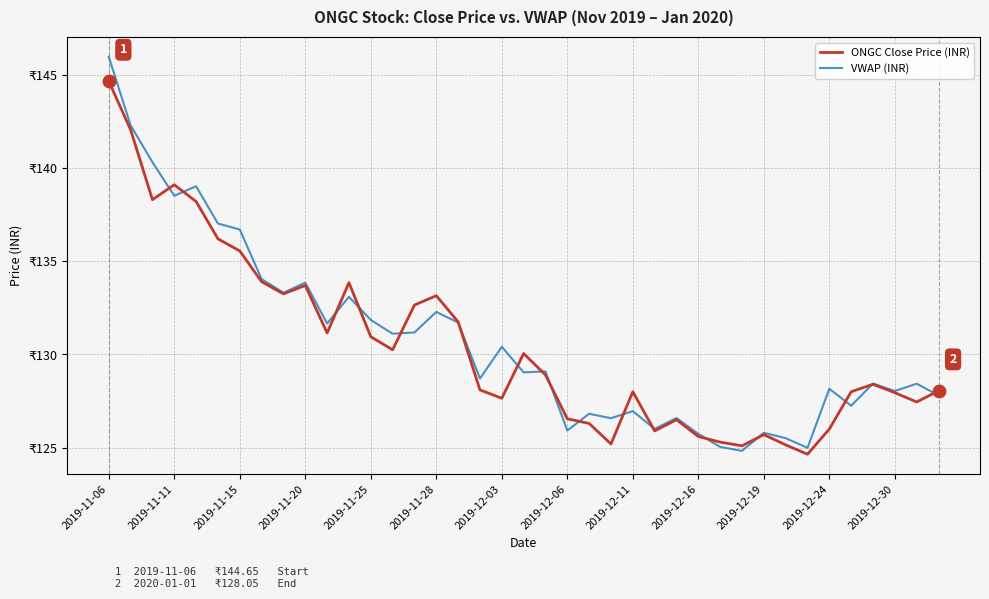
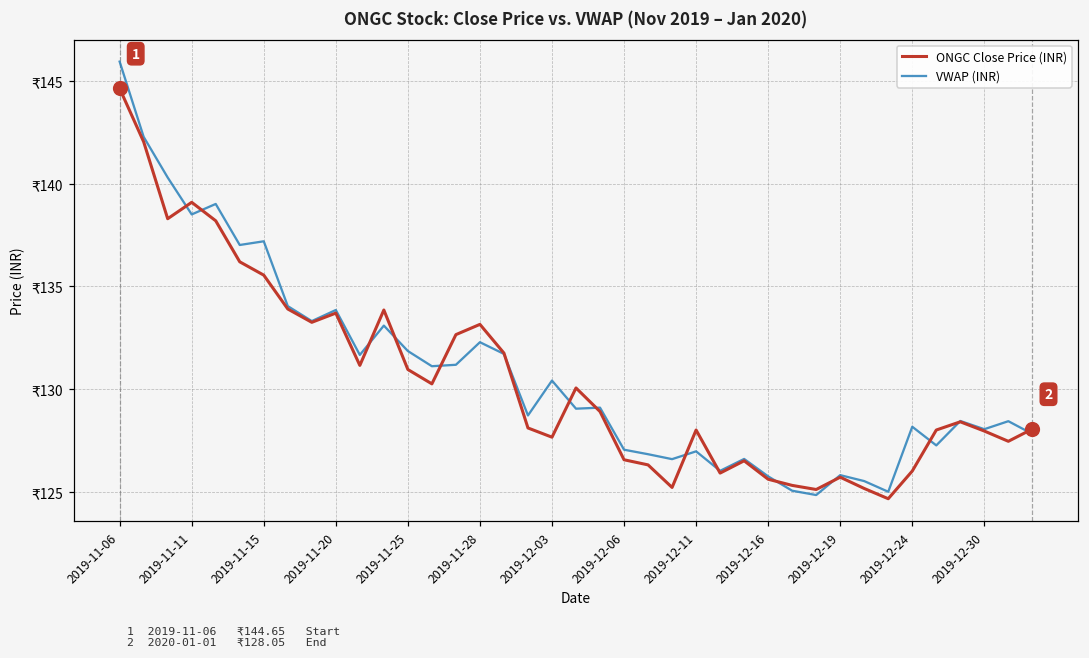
VWAP (INR), 2019-11-15: ₹136.7 -> ₹137.2
VWAP (INR), 2019-12-06: ₹125.9 -> ₹127.0
